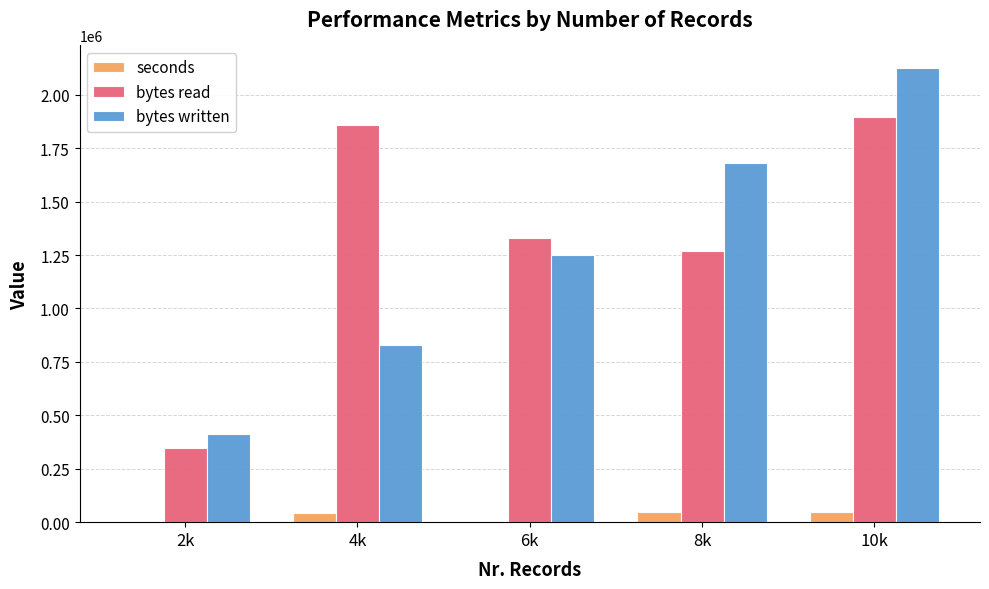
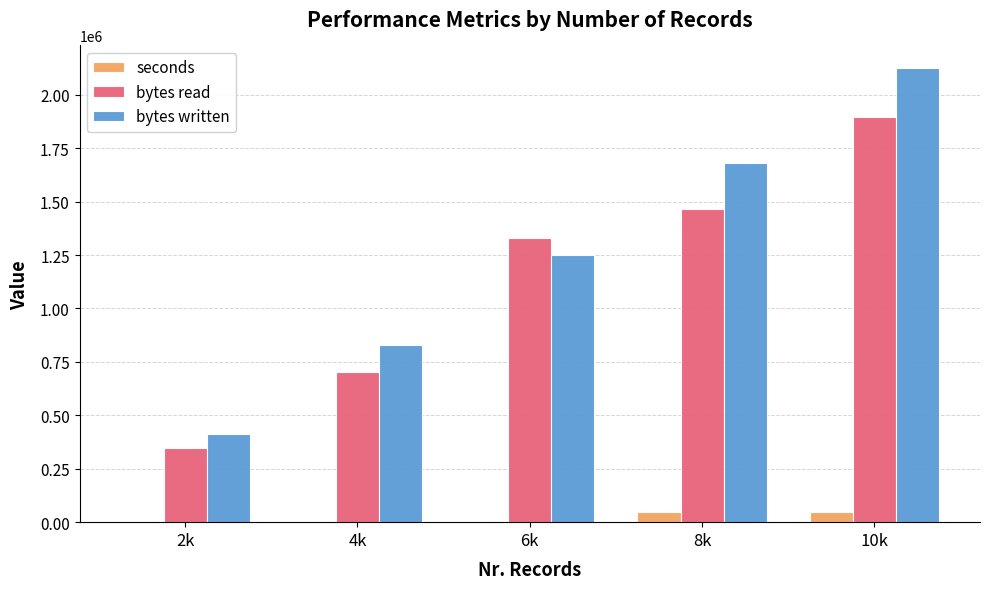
seconds, 4k: 40000 -> 0
bytes read, 4k: 1860000 -> 700000
bytes read, 8k: 1270000 -> 1470000
